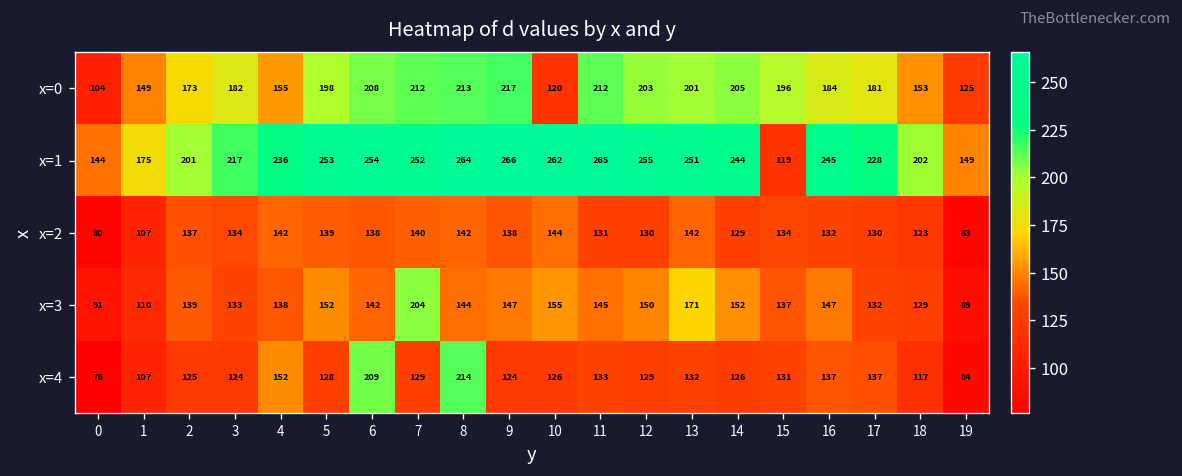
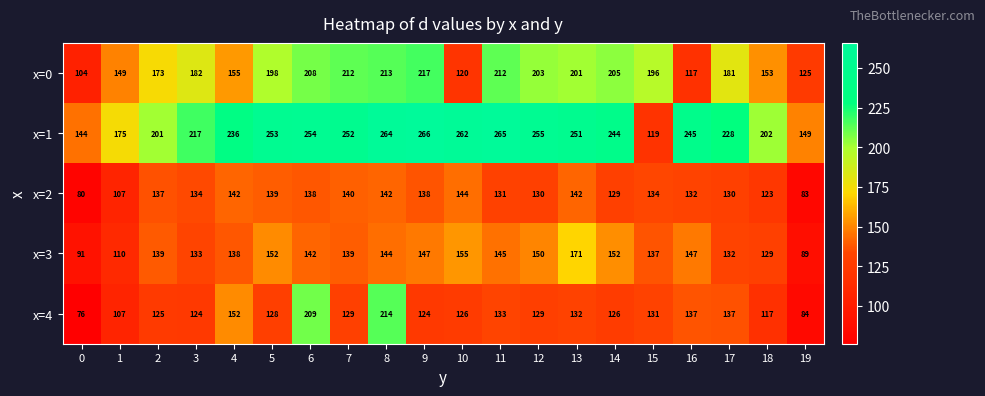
x=0, 16: 184 -> 117
x=3, 7: 204 -> 139
